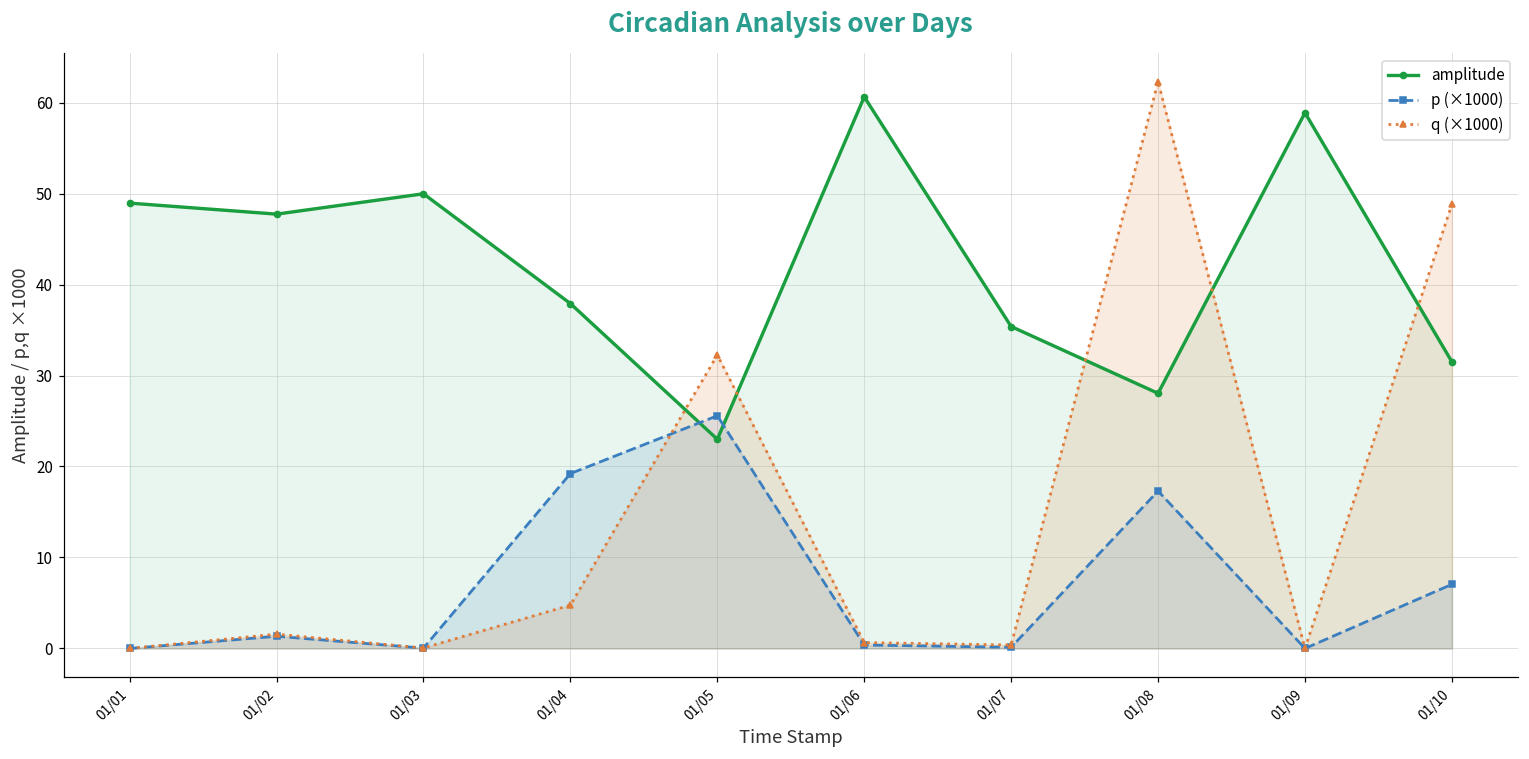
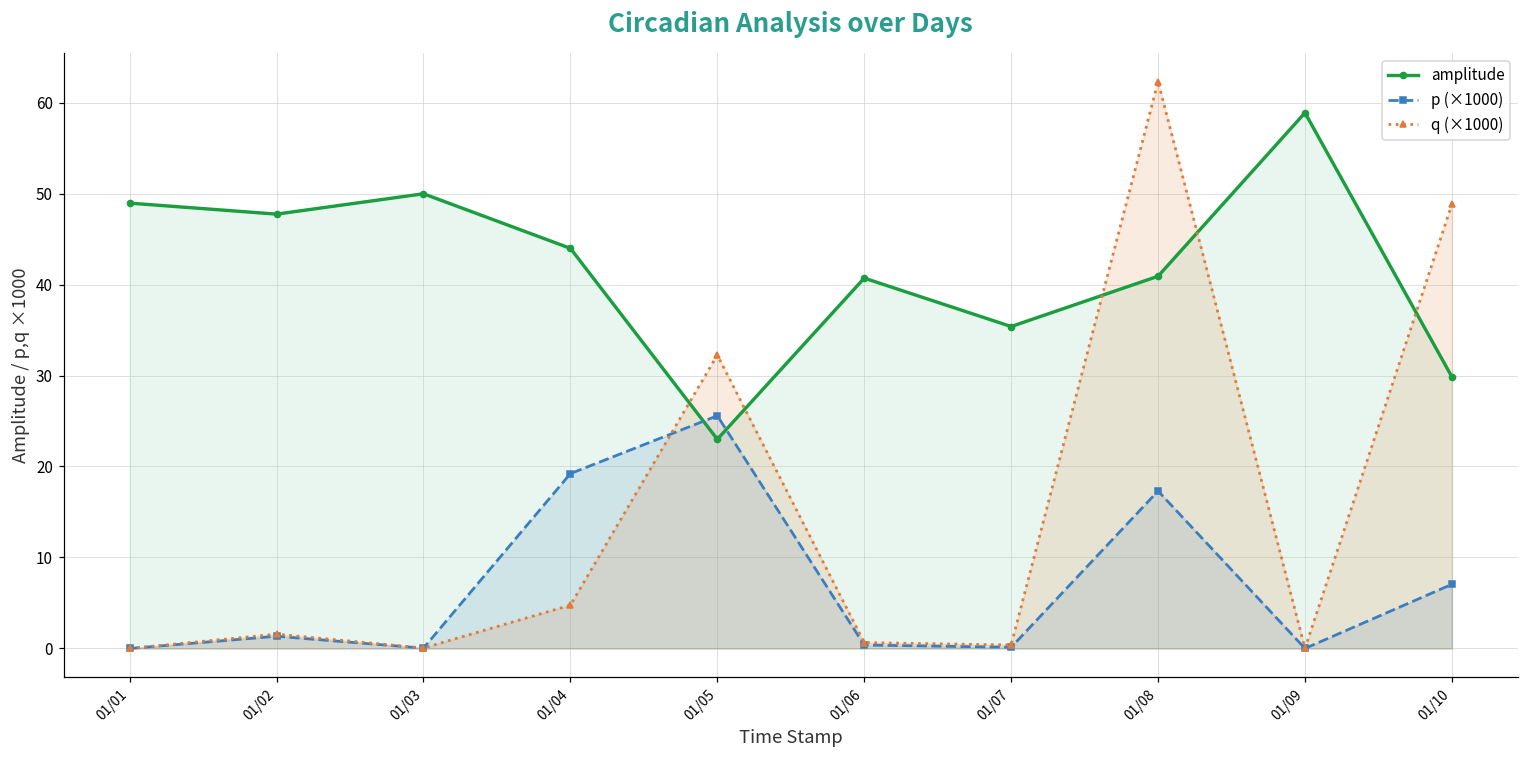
amplitude, 01/04: 38 -> 44
amplitude, 01/06: 61 -> 41
amplitude, 01/08: 28 -> 41
amplitude, 01/10: 32 -> 30
